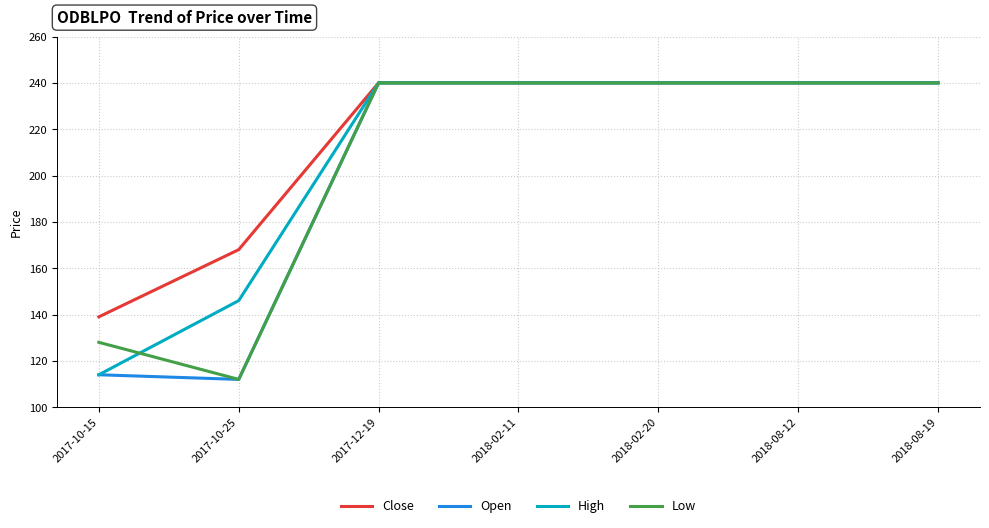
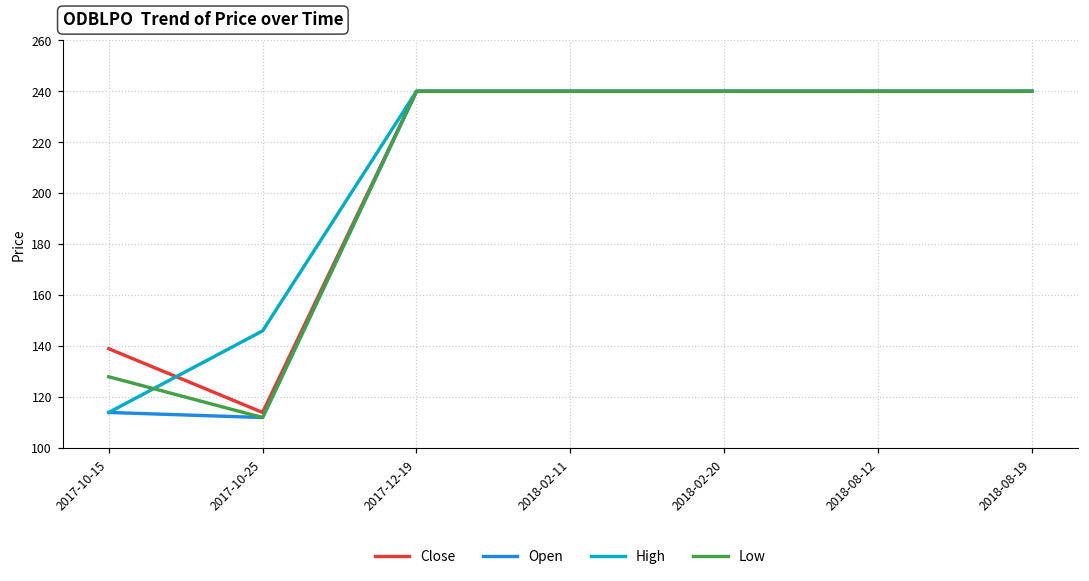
Close, 2017-10-25: 168 -> 114
